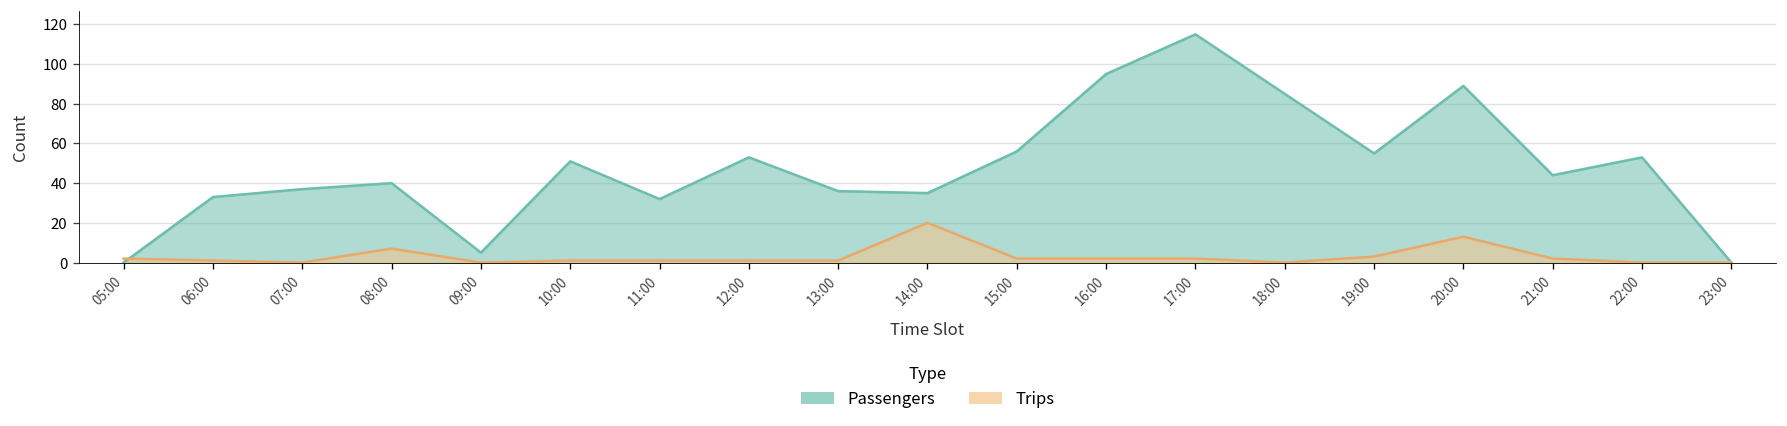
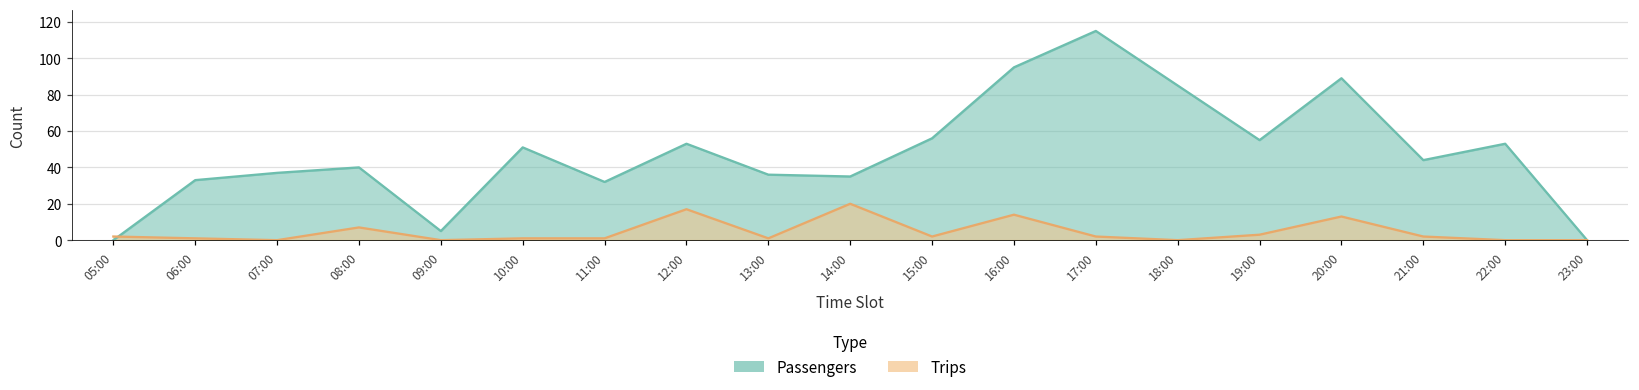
Trips, 12:00: 1 -> 17
Trips, 16:00: 2 -> 14
